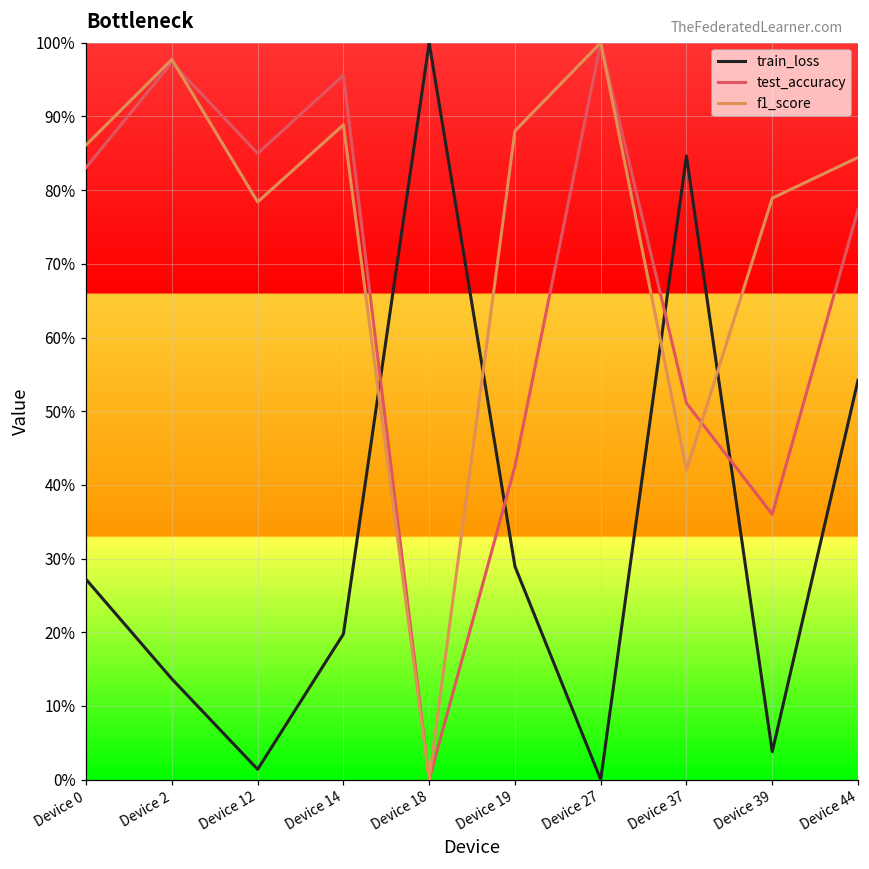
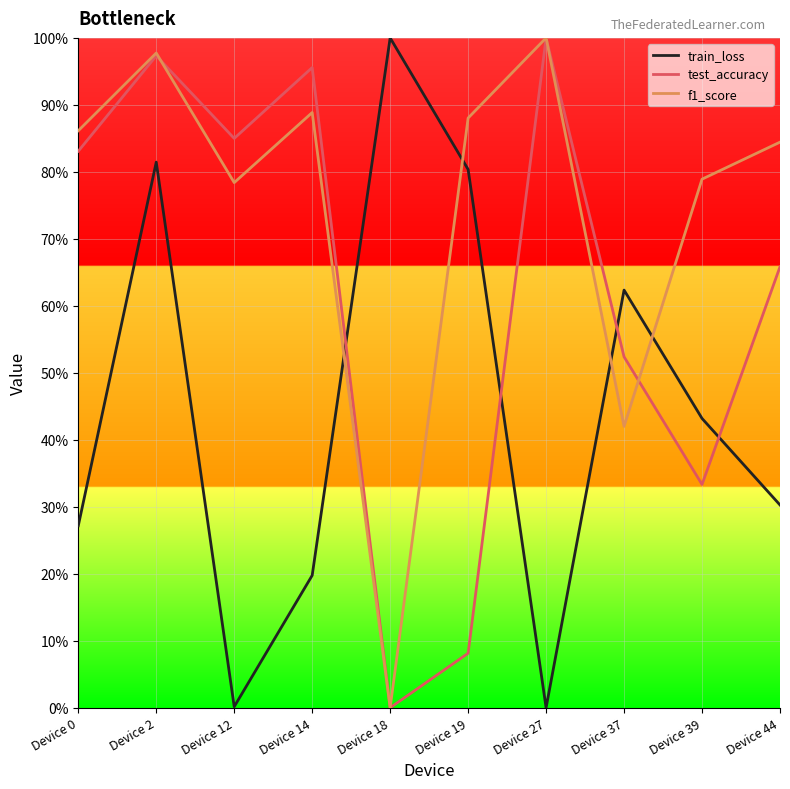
train_loss, Device 2: 14% -> 81%
train_loss, Device 12: 1% -> 0%
train_loss, Device 19: 29% -> 80%
test_accuracy, Device 19: 42% -> 8%
train_loss, Device 37: 85% -> 62%
test_accuracy, Device 37: 51% -> 52%
train_loss, Device 39: 4% -> 43%
test_accuracy, Device 39: 36% -> 33%
train_loss, Device 44: 54% -> 30%
test_accuracy, Device 44: 77% -> 66%
